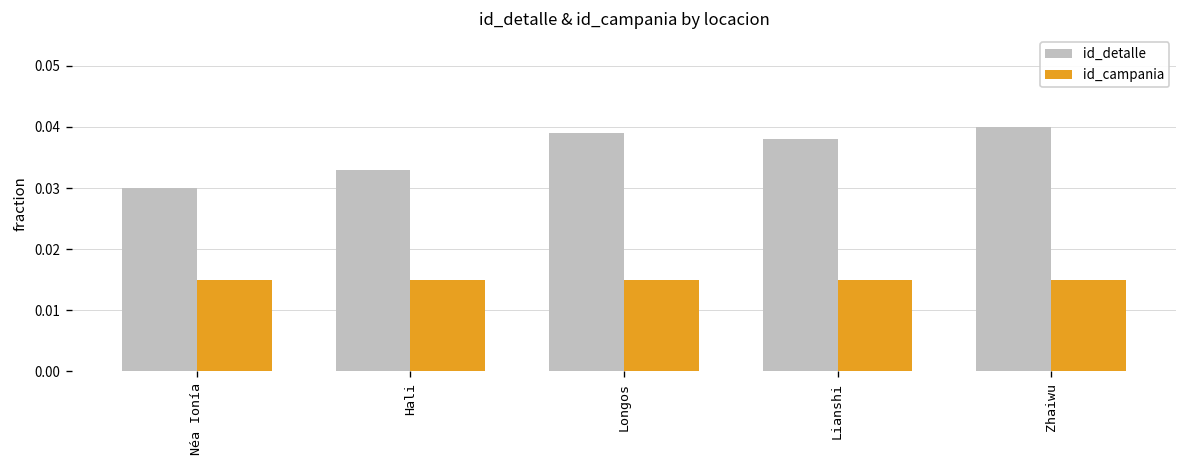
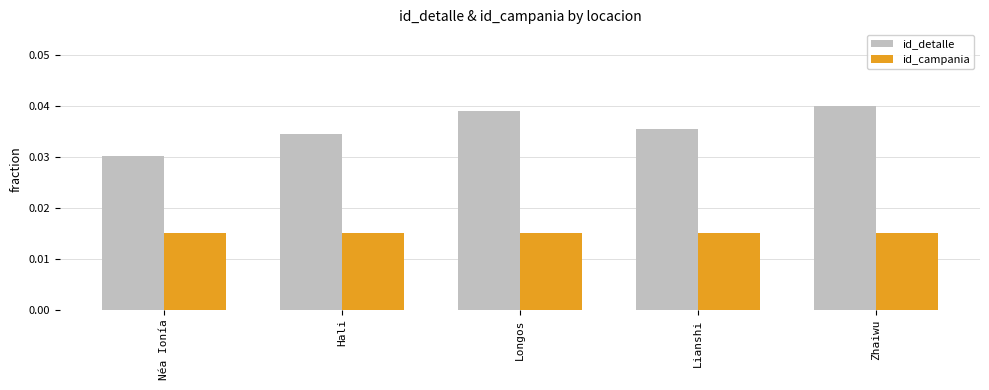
id_detalle, Hali: 0.033 -> 0.035
id_detalle, Lianshi: 0.038 -> 0.035
